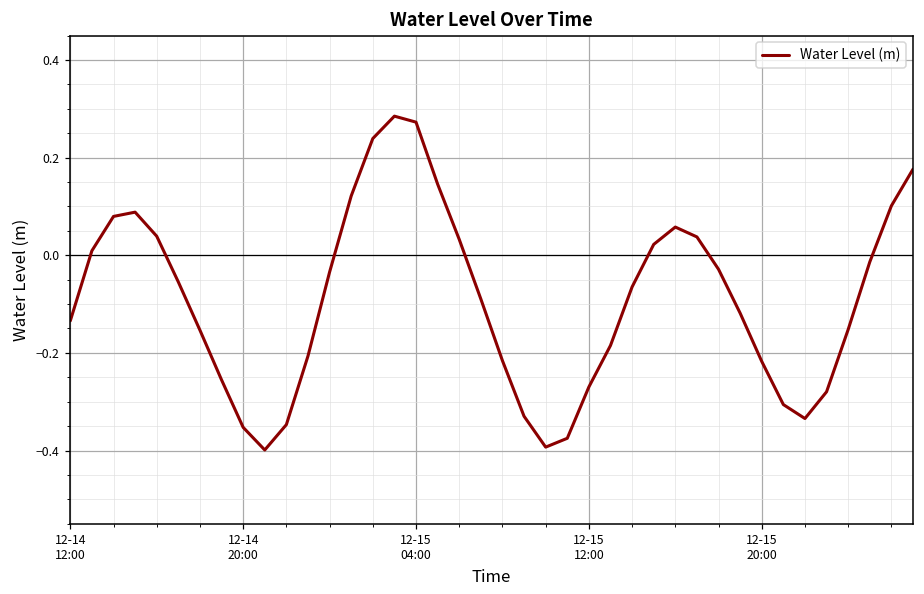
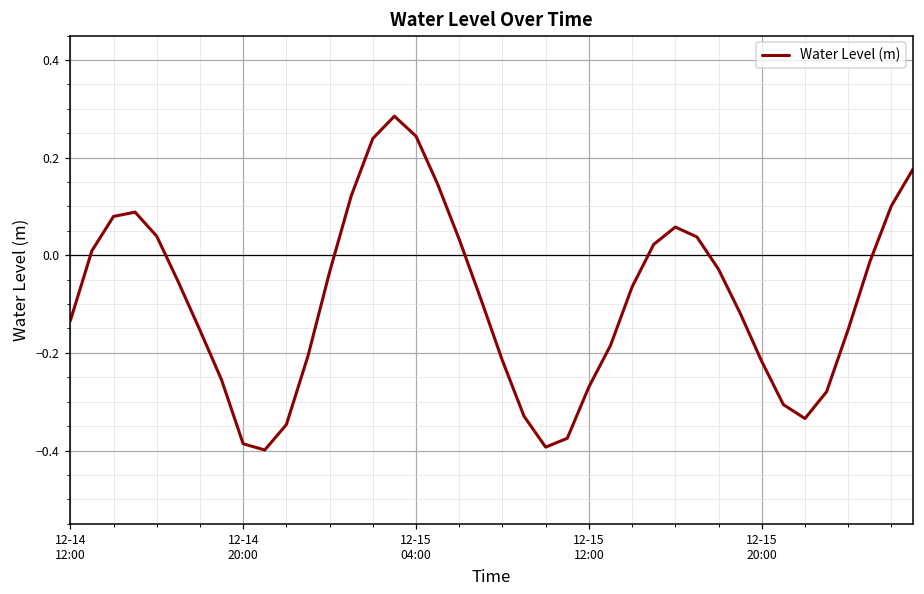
12-14 20:00: -0.35 -> -0.39
12-15 04:00: 0.27 -> 0.24
